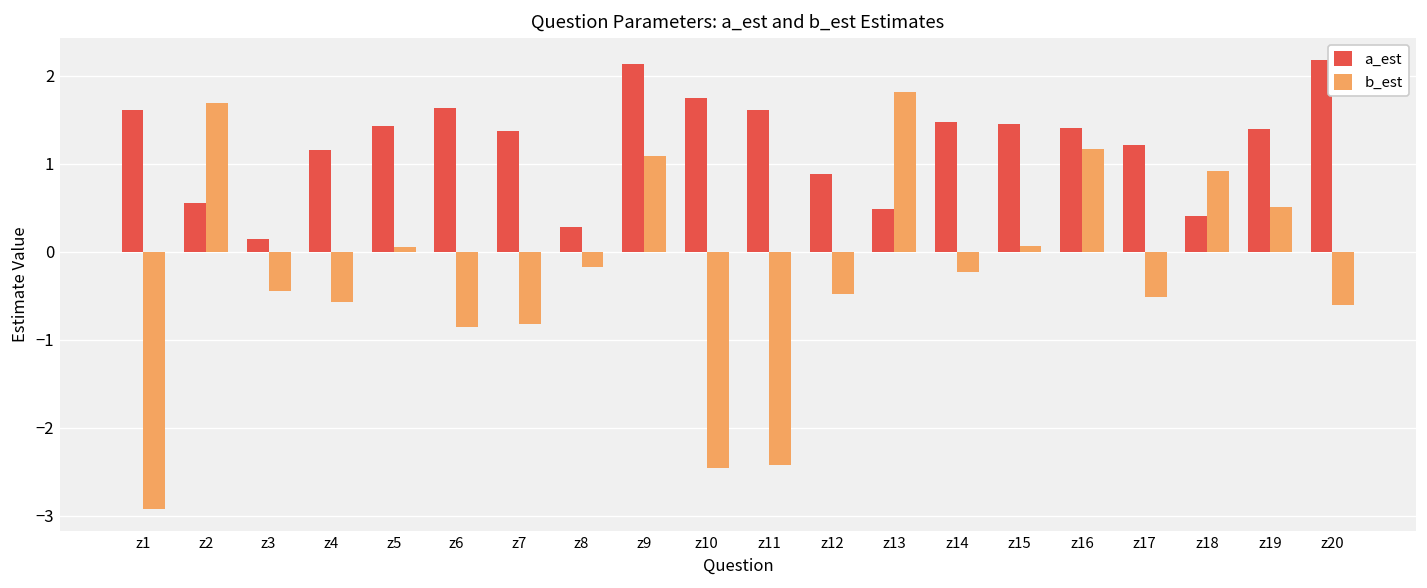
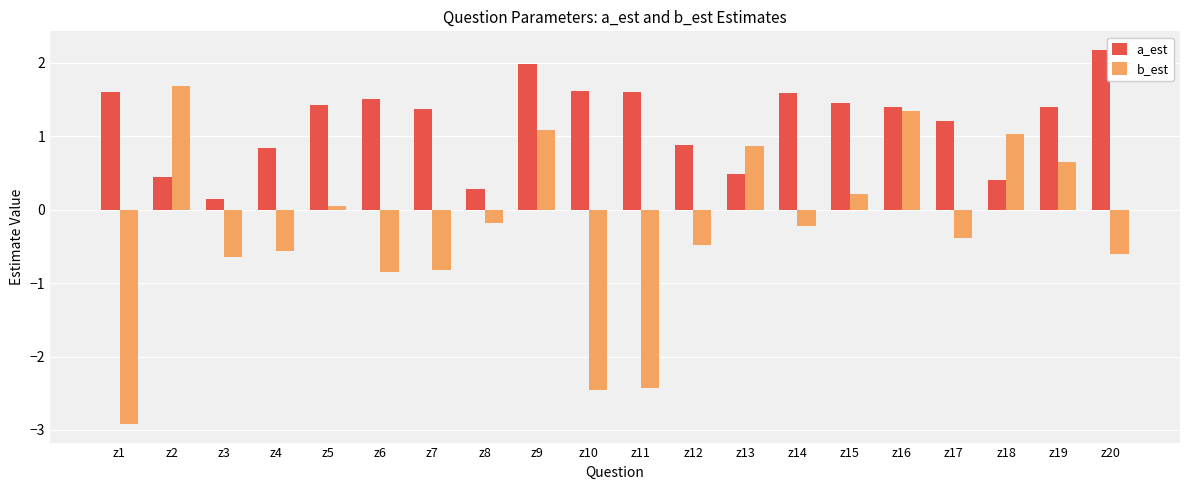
a_est, z2: 0.6 -> 0.4
b_est, z3: -0.4 -> -0.6
a_est, z4: 1.1 -> 0.8
a_est, z6: 1.6 -> 1.5
a_est, z9: 2.1 -> 2.0
a_est, z10: 1.7 -> 1.6
b_est, z13: 1.8 -> 0.9
a_est, z14: 1.5 -> 1.6
b_est, z15: 0.1 -> 0.2
b_est, z16: 1.2 -> 1.3
b_est, z17: -0.5 -> -0.4
b_est, z18: 0.9 -> 1.0
b_est, z19: 0.5 -> 0.7
